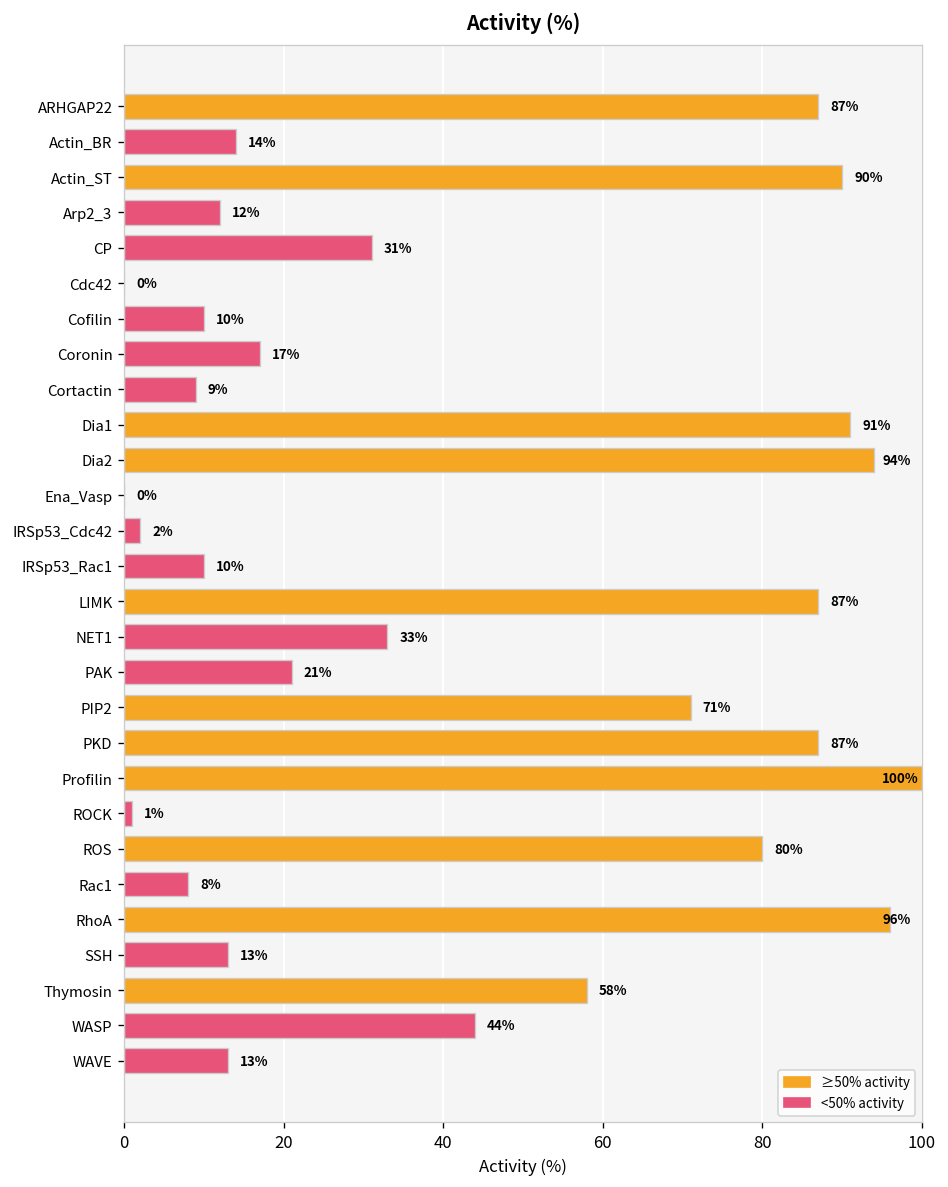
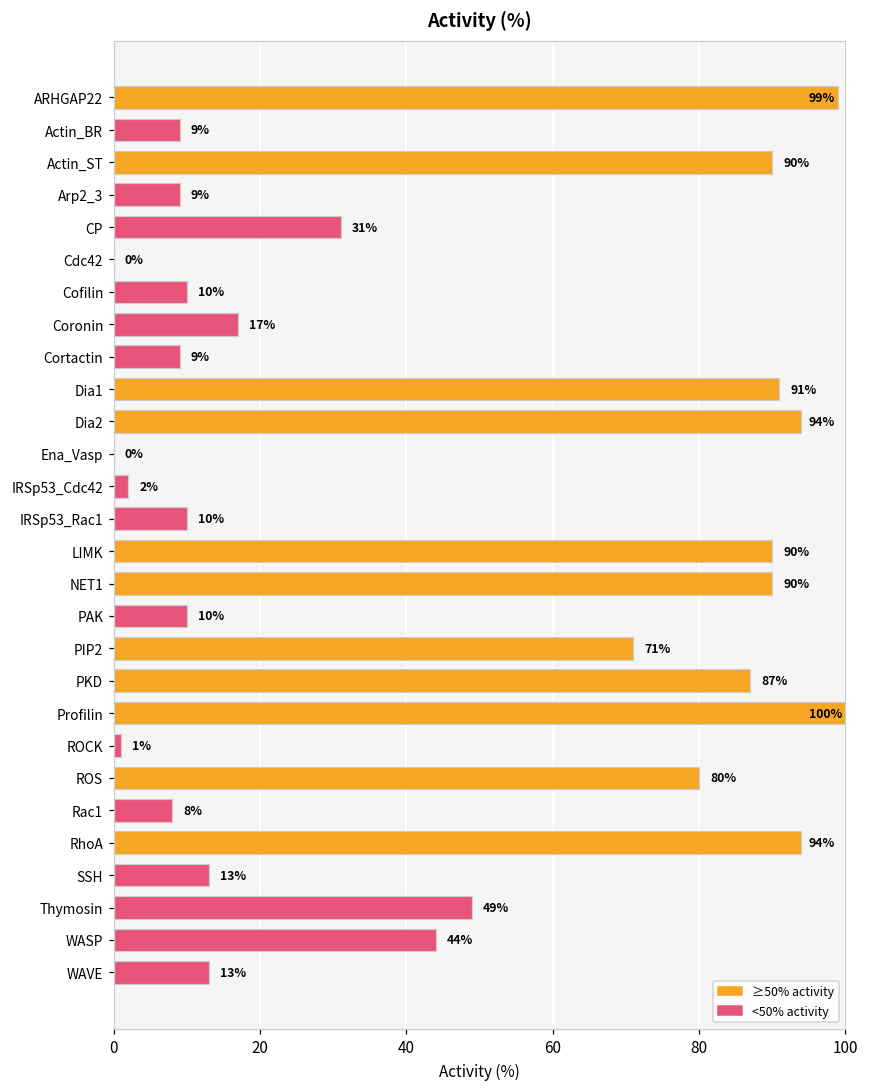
ARHGAP22: 87% -> 99%
Actin_BR: 14% -> 9%
Arp2_3: 12% -> 9%
LIMK: 87% -> 90%
NET1: 33% -> 90%
PAK: 21% -> 10%
RhoA: 96% -> 94%
Thymosin: 58% -> 49%
